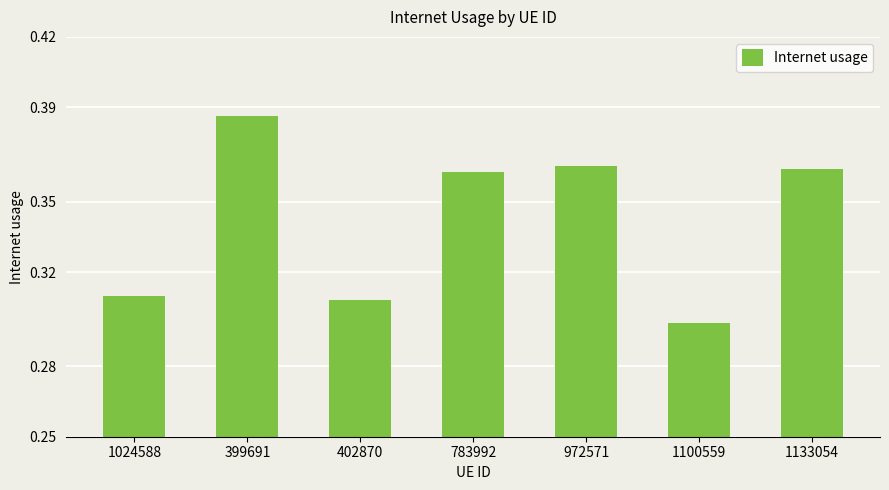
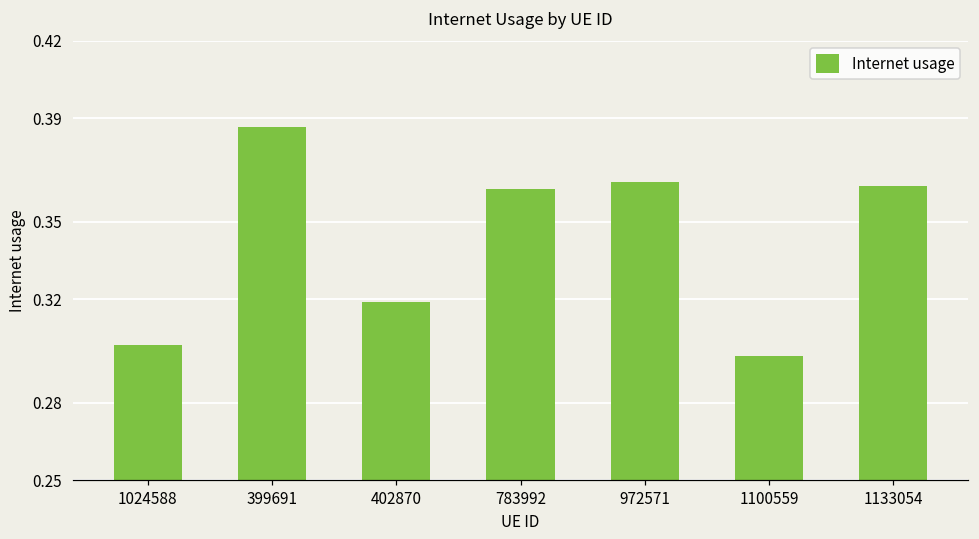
1024588: 0.310 -> 0.302
402870: 0.308 -> 0.319
